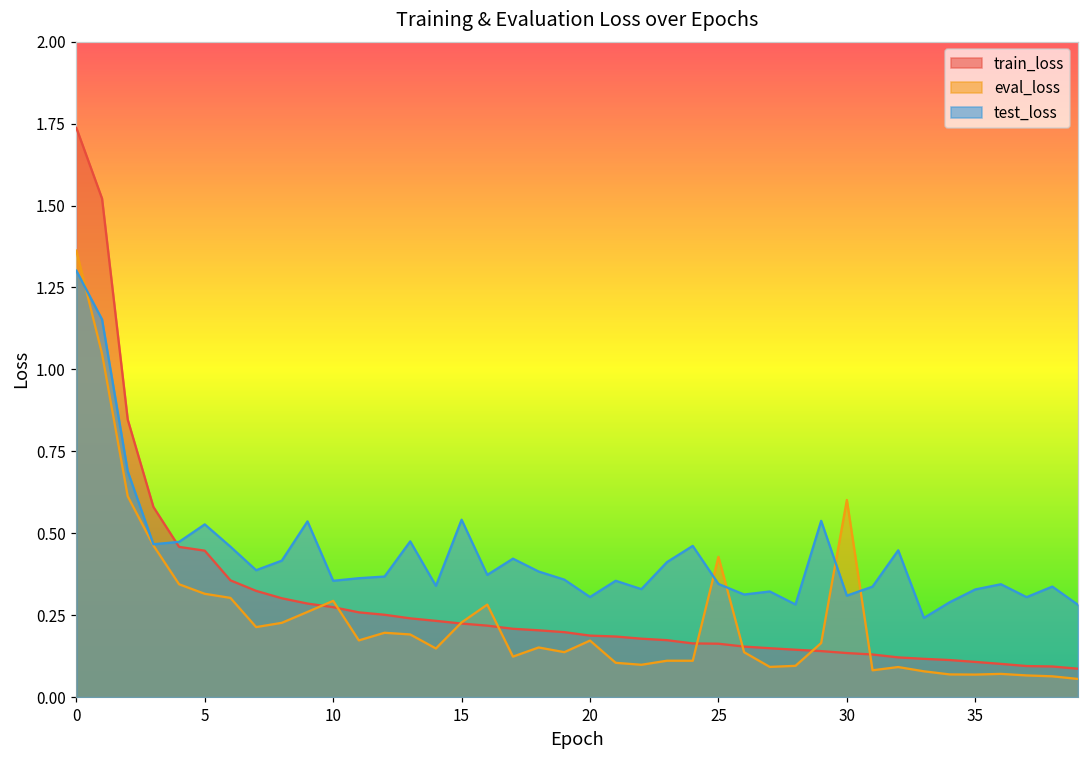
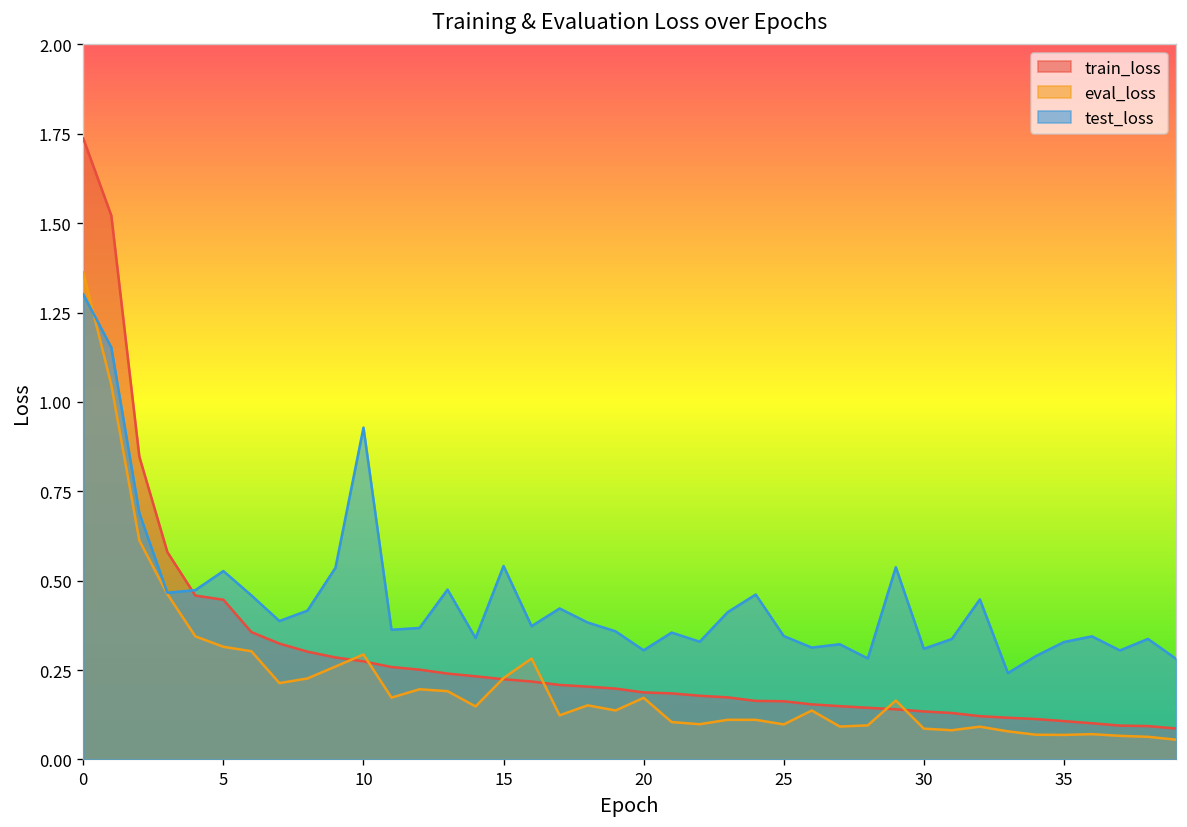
test_loss, 10: 0.35 -> 0.93
eval_loss, 25: 0.43 -> 0.10
eval_loss, 30: 0.60 -> 0.09
